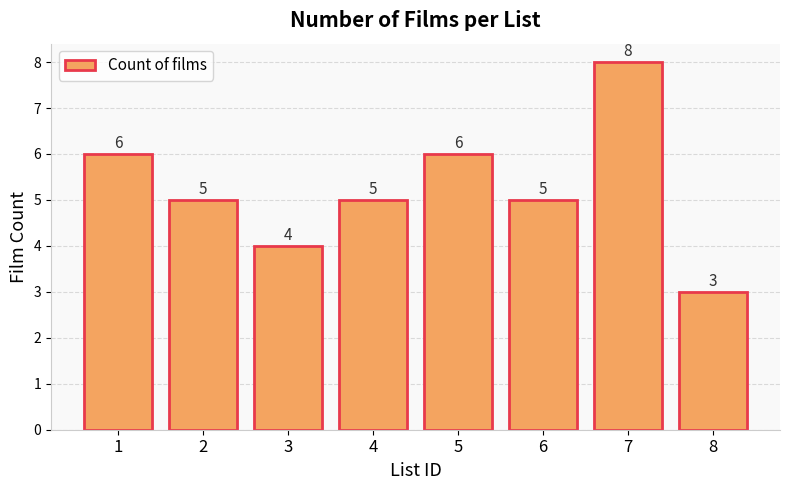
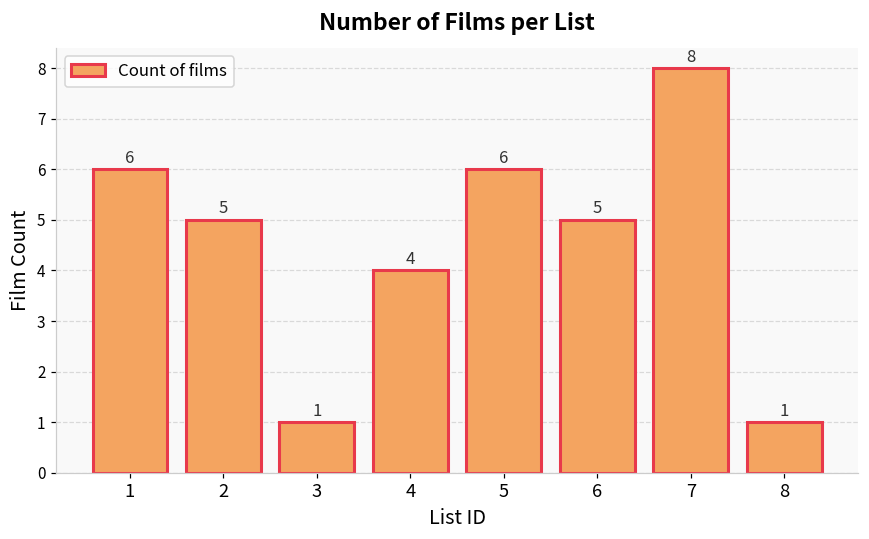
3: 4 -> 1
4: 5 -> 4
8: 3 -> 1
